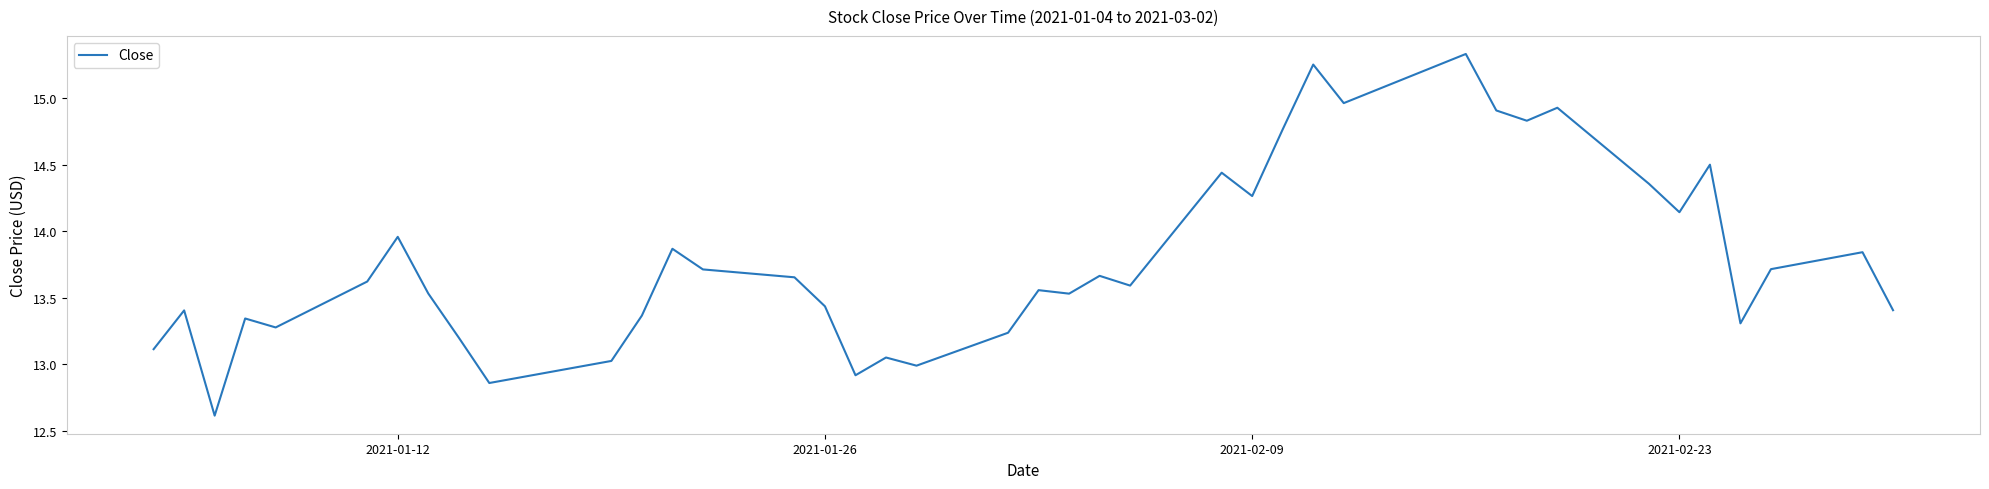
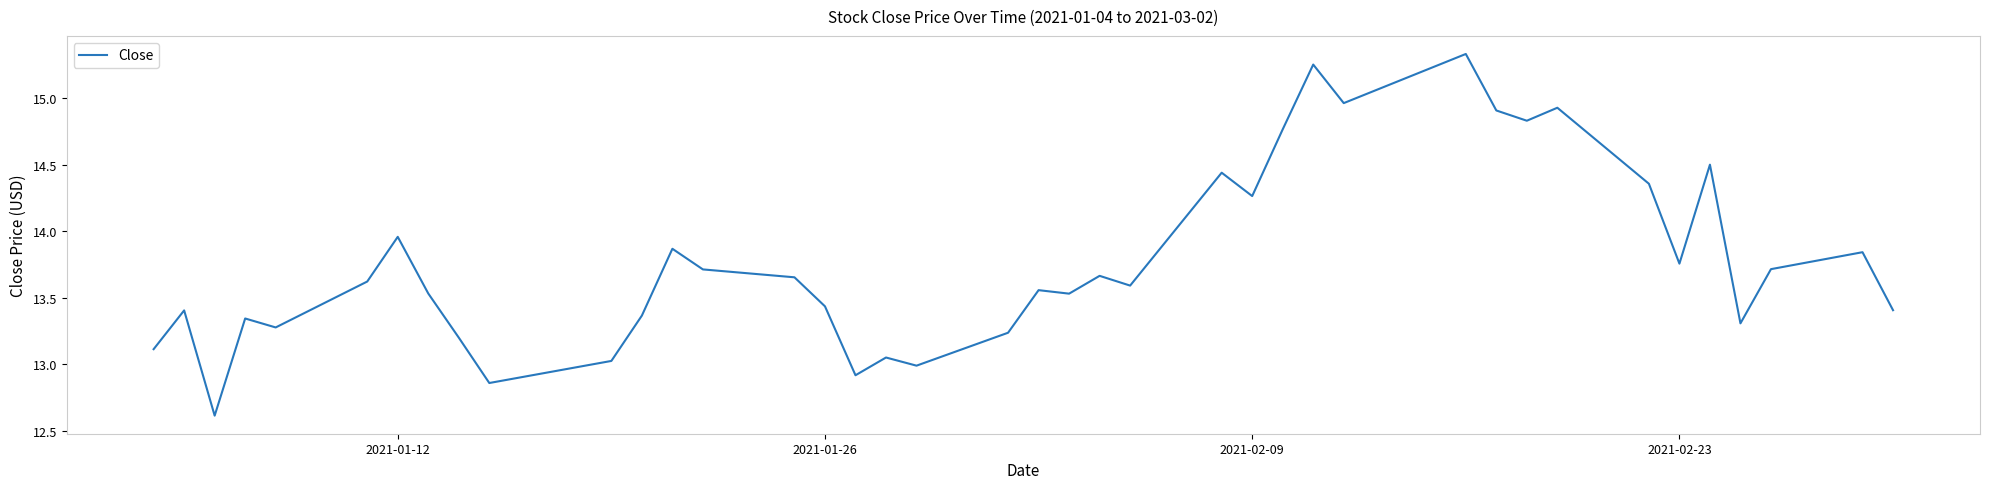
2021-02-23: 14.14 -> 13.76
